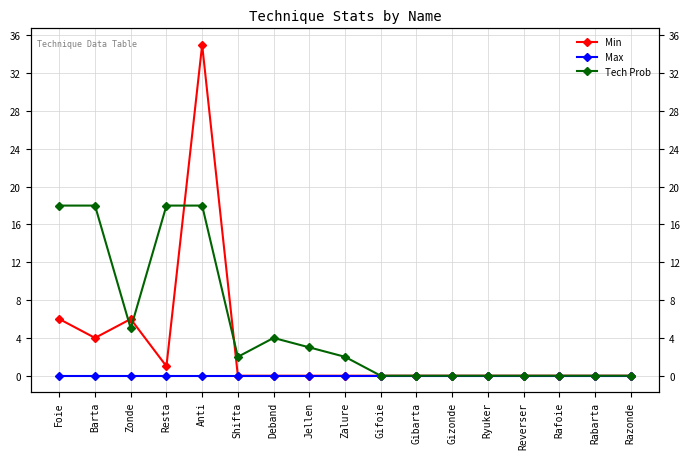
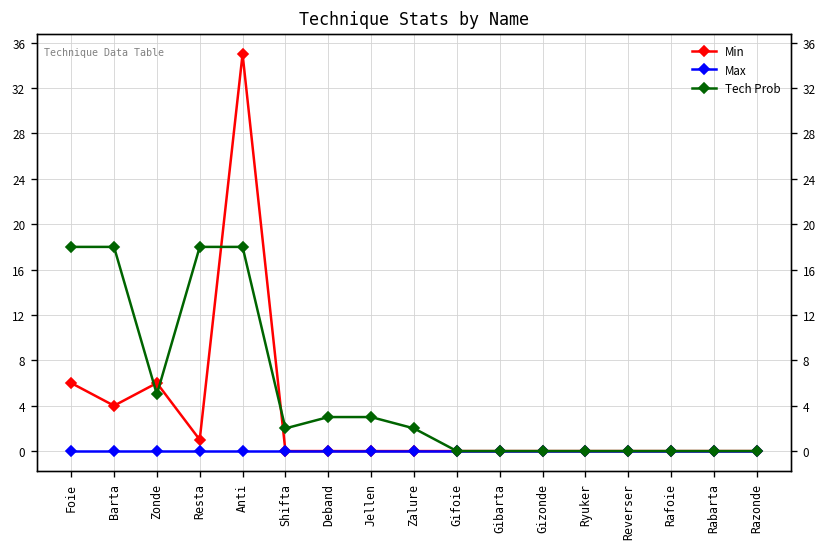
Tech Prob, Deband: 4 -> 3
